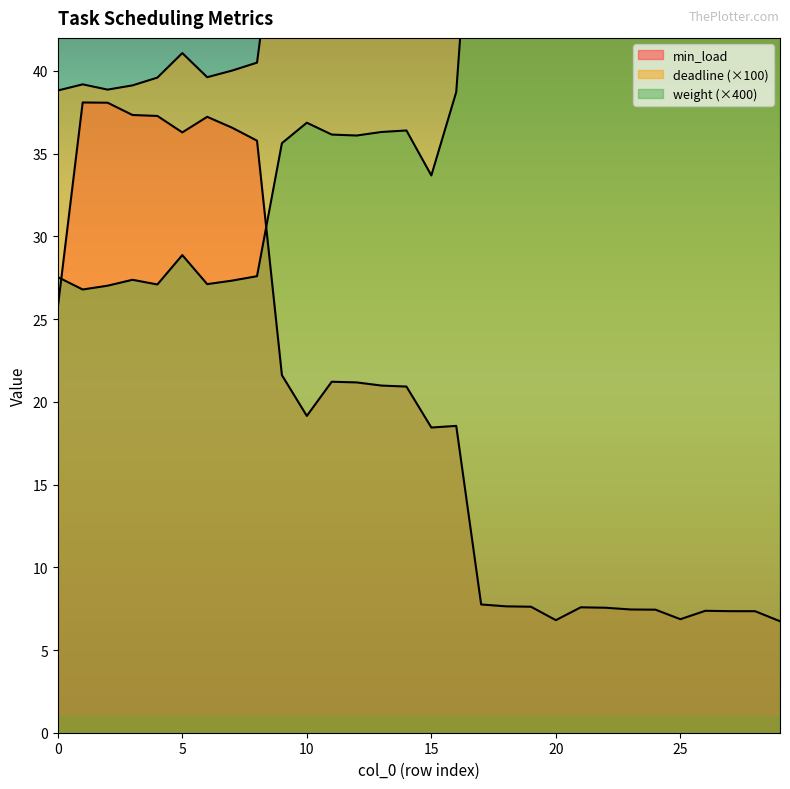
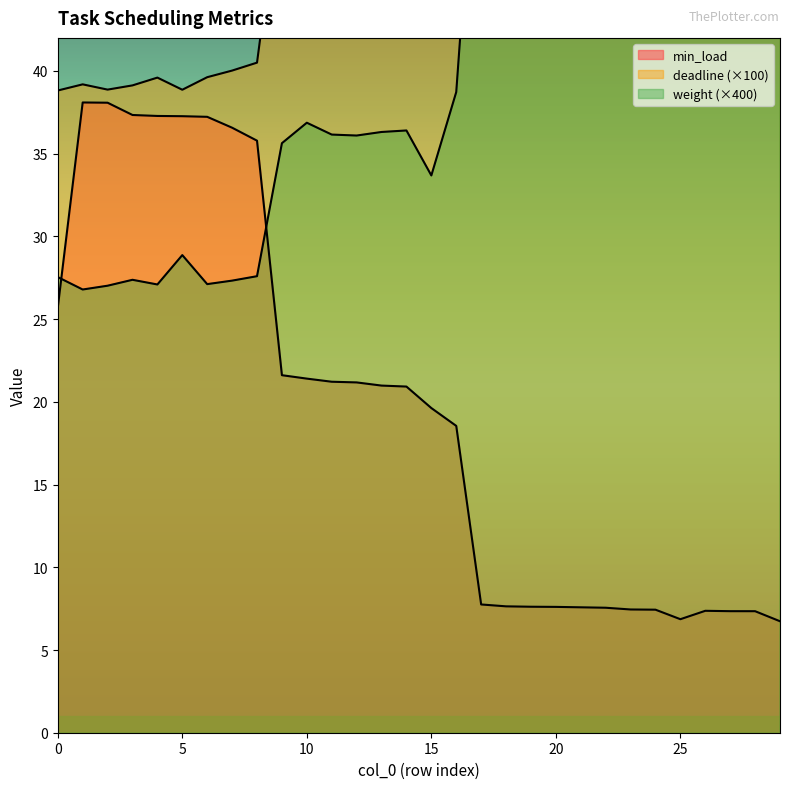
min_load, 5: 36.3 -> 37.3
deadline (×100), 5: 41.1 -> 38.9
min_load, 10: 19.2 -> 21.4
min_load, 15: 18.4 -> 19.6
min_load, 20: 6.8 -> 7.6
